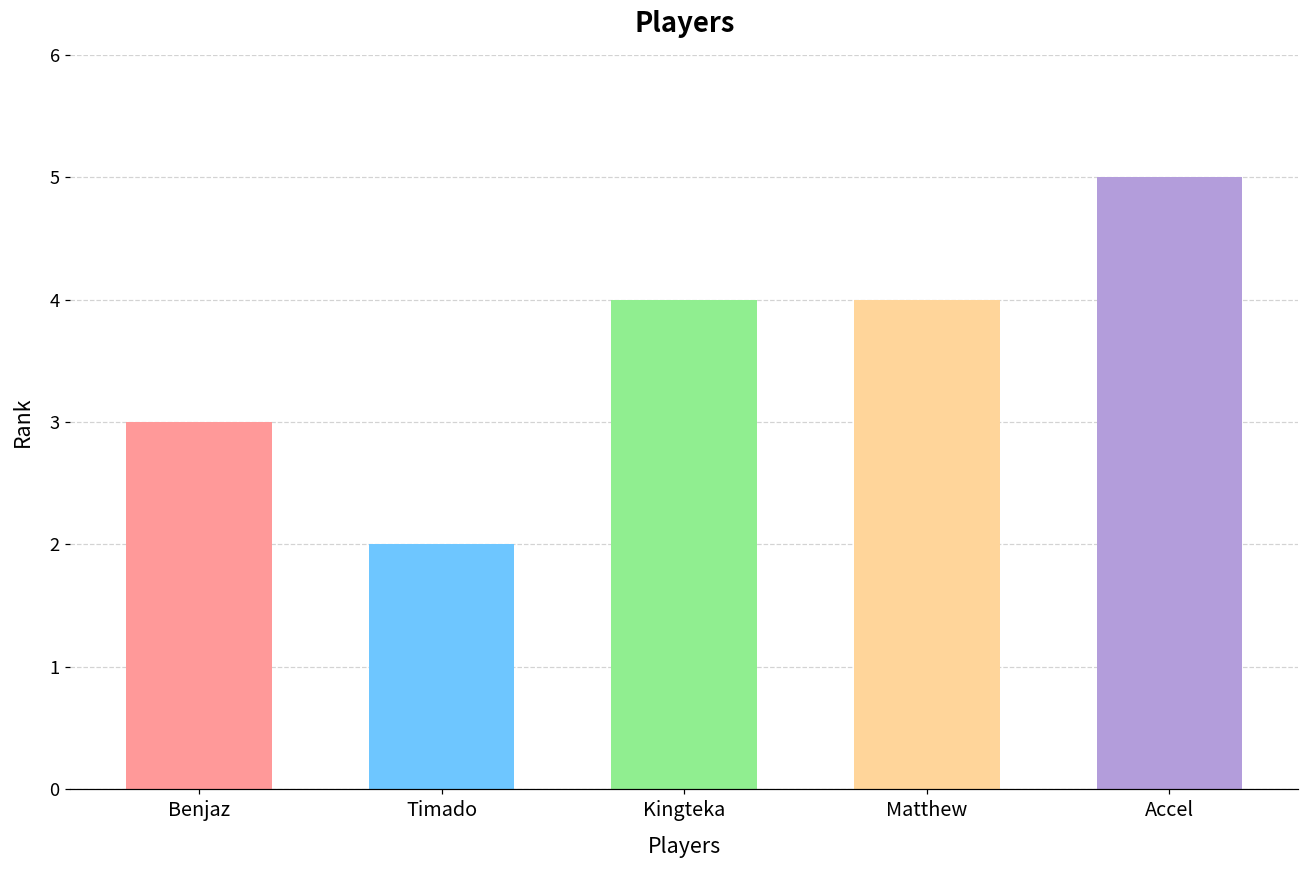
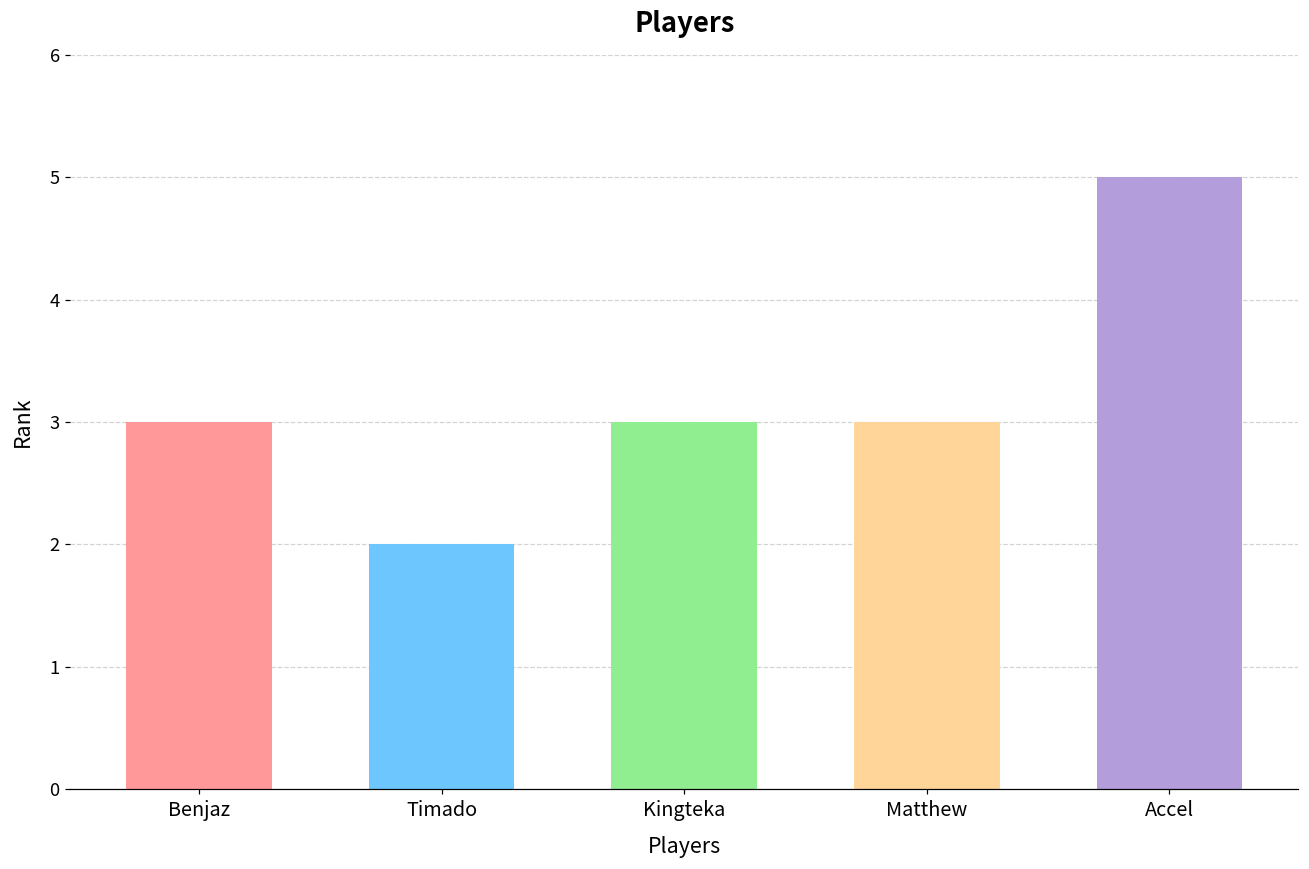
Kingteka: 4 -> 3
Matthew: 4 -> 3
